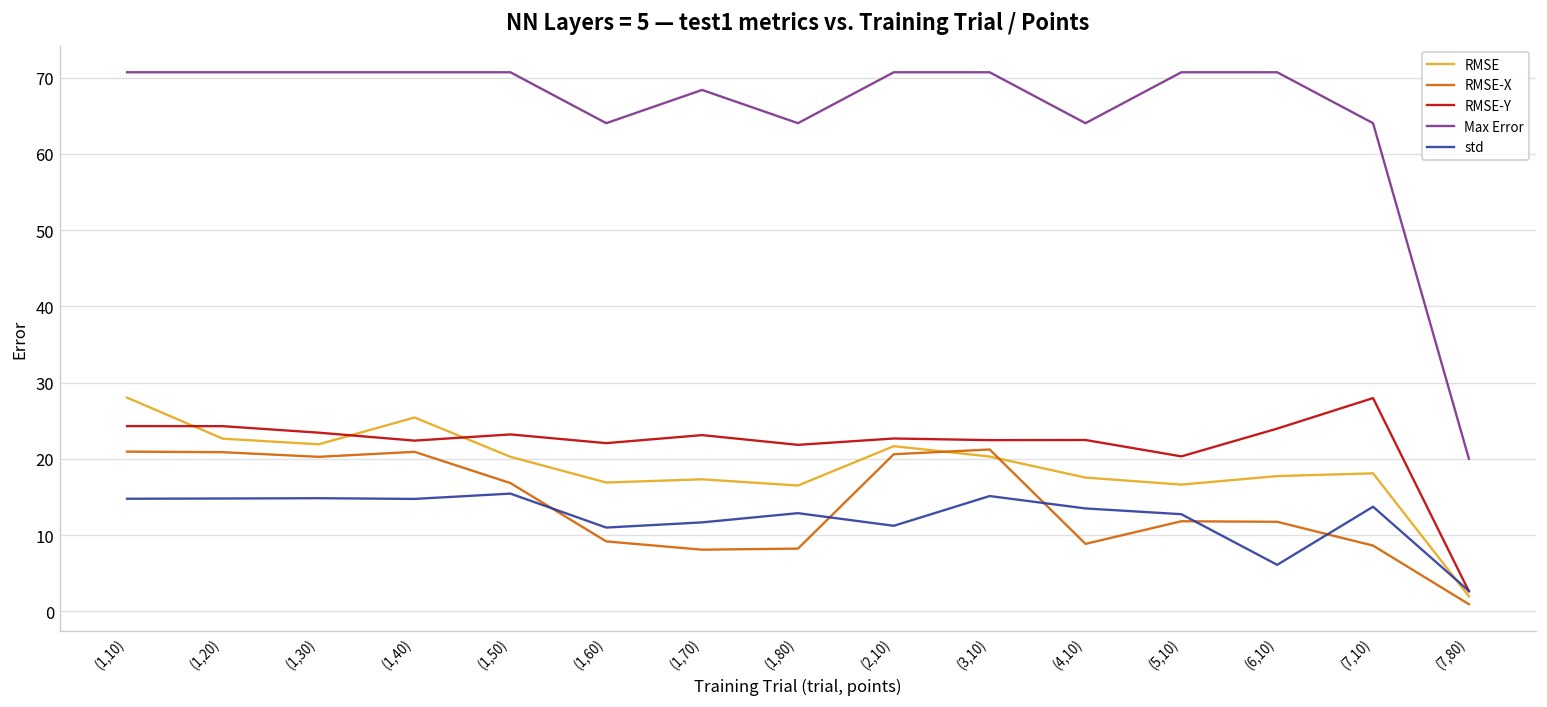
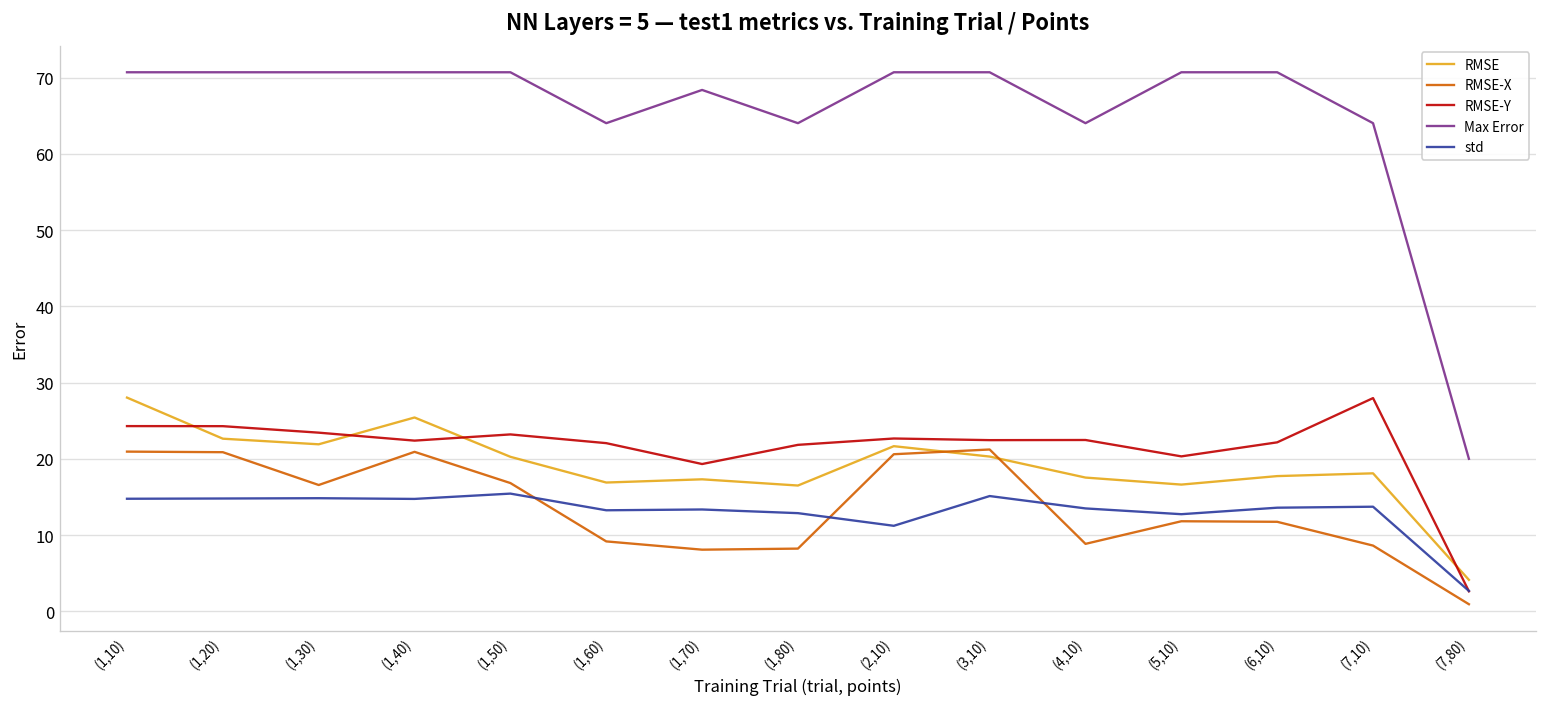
RMSE-X, (1,30): 20 -> 17
std, (1,60): 11 -> 13
RMSE-Y, (1,70): 23 -> 19
std, (1,70): 12 -> 13
RMSE-Y, (6,10): 24 -> 22
std, (6,10): 6 -> 14
RMSE, (7,80): 2 -> 4
